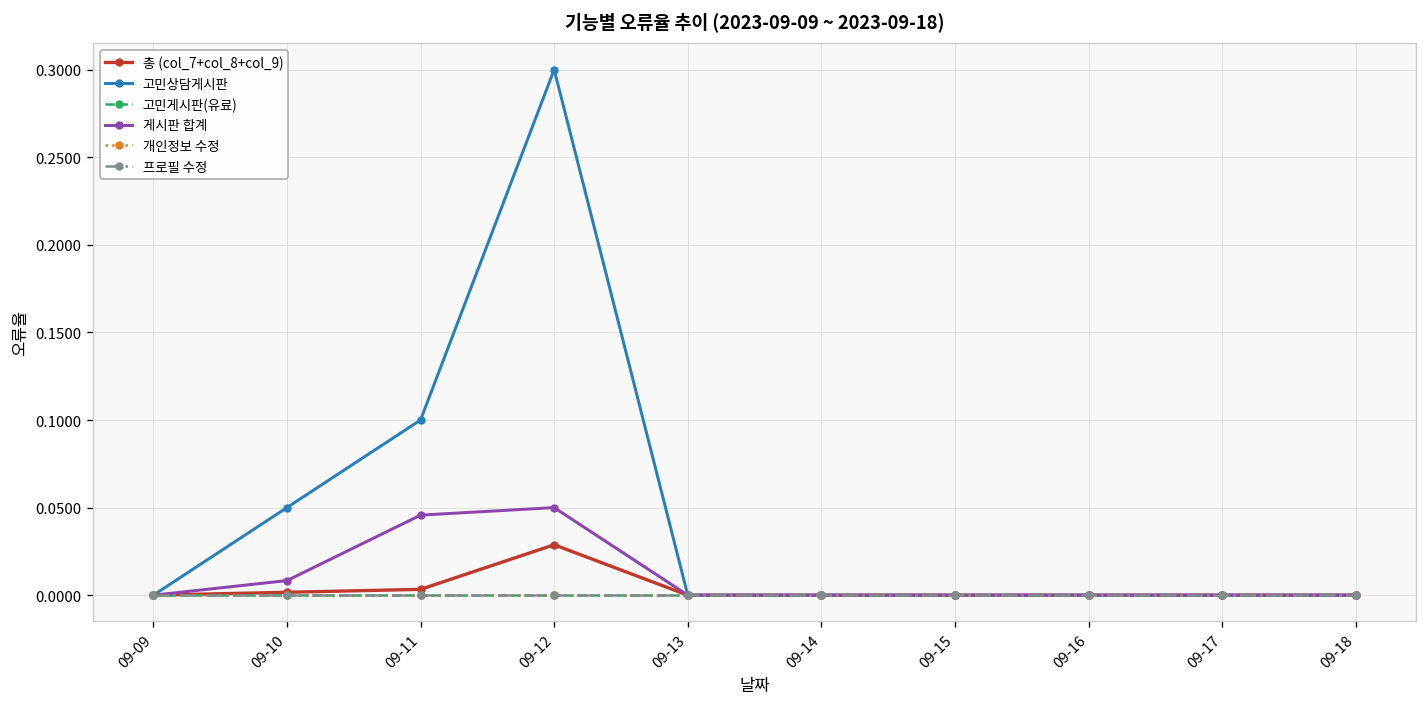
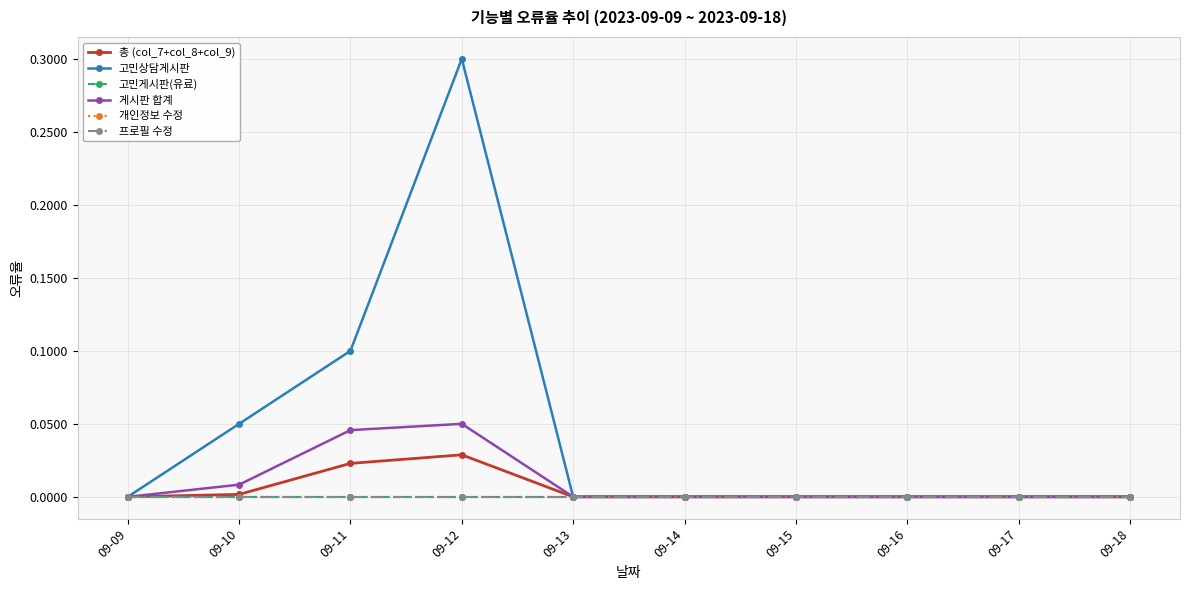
총 (col_7+col_8+col_9), 09-11: 0.003 -> 0.023
